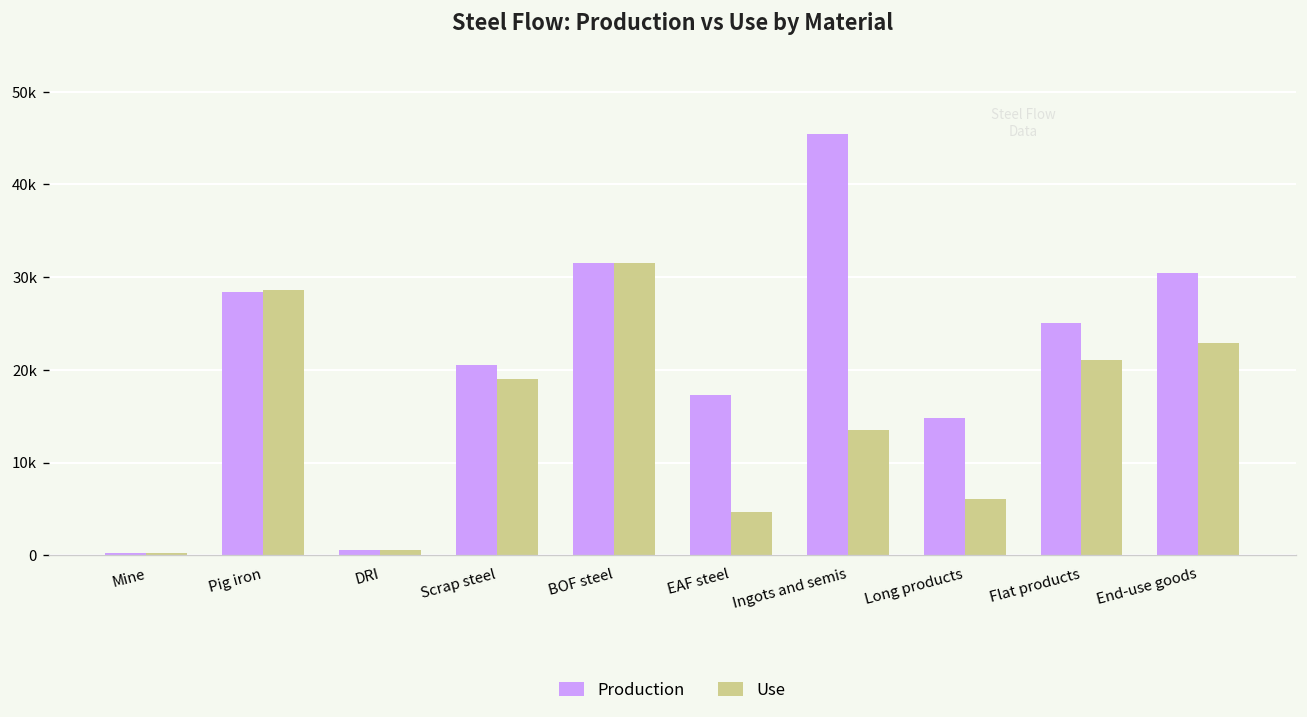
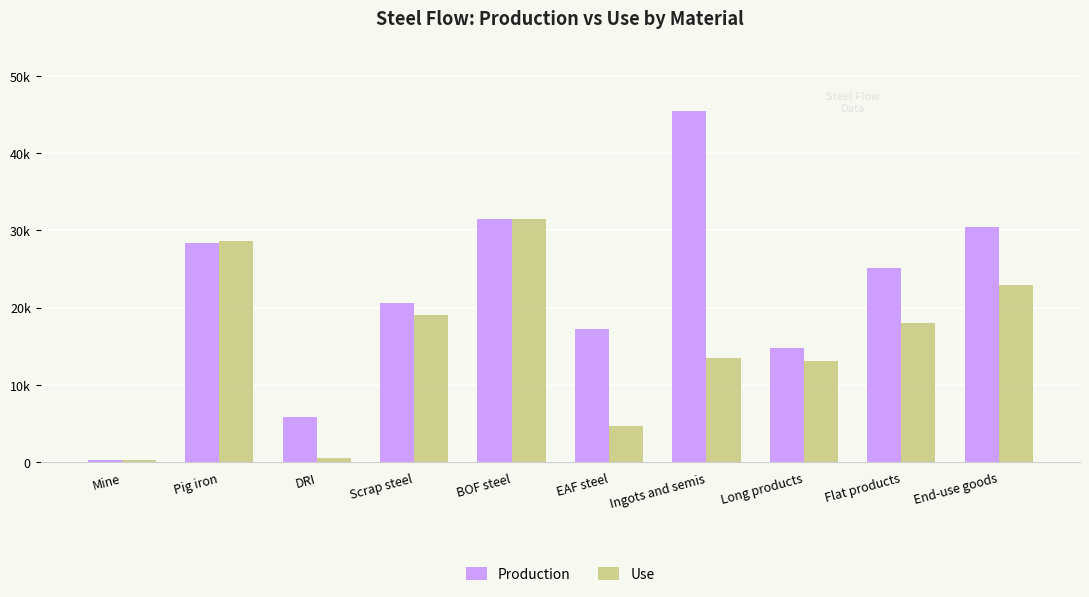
Production, DRI: 1000 -> 6000
Use, Long products: 6000 -> 13000
Use, Flat products: 21000 -> 18000
